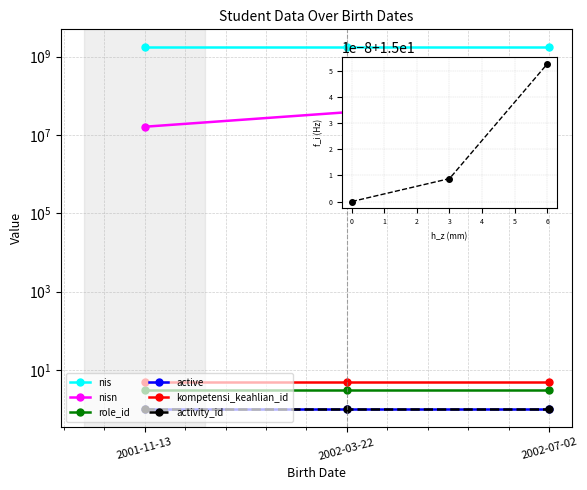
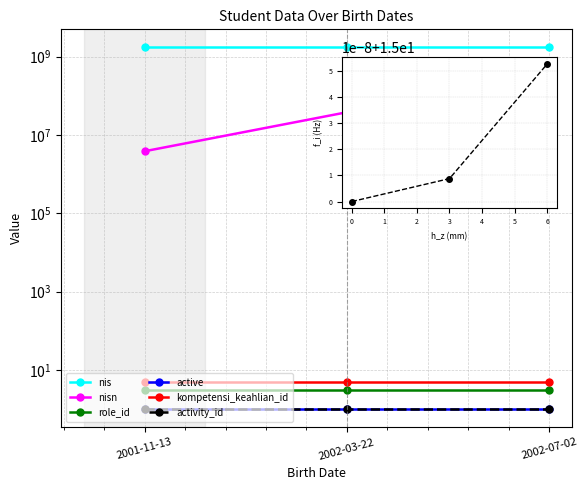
nisn, 2001-11-13: 16000000 -> 4000000
